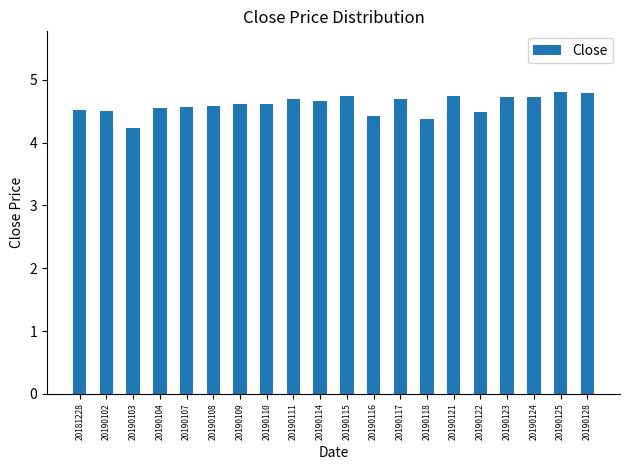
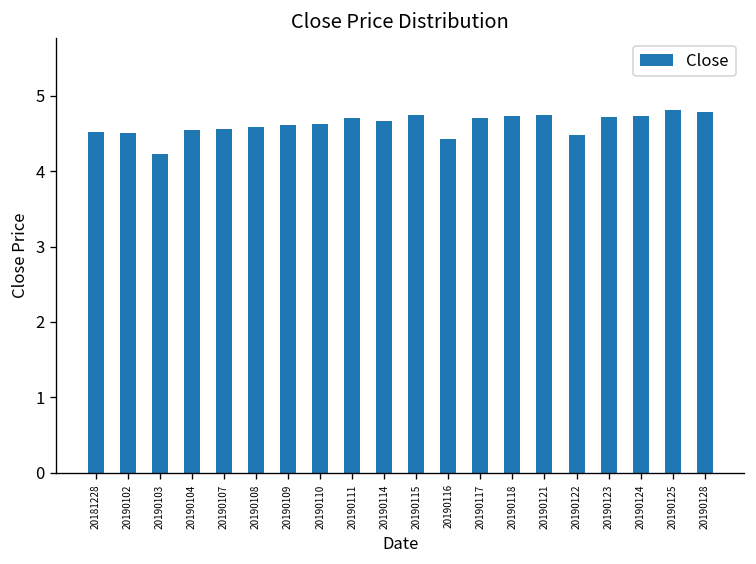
20190118: 4.4 -> 4.7
